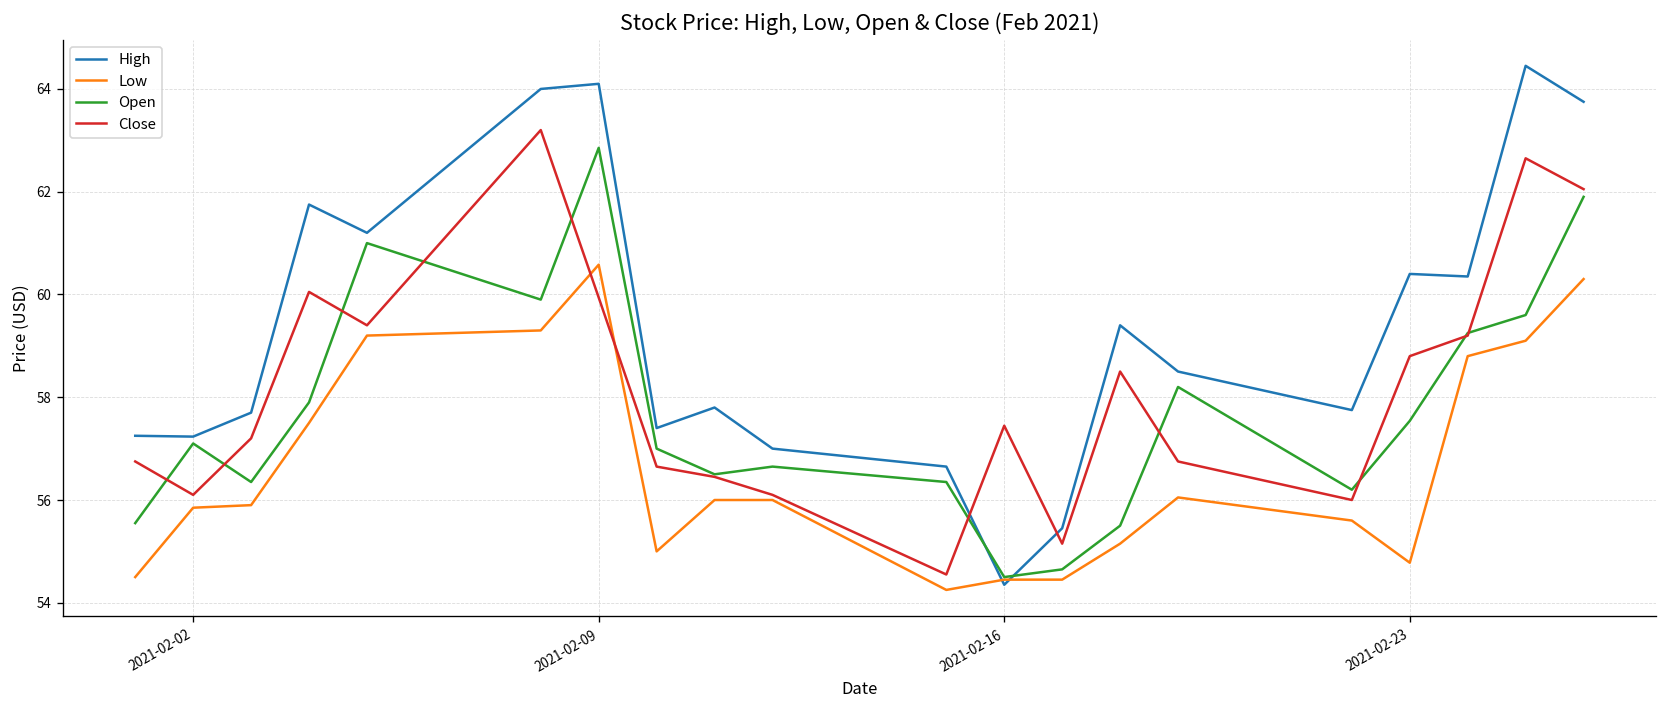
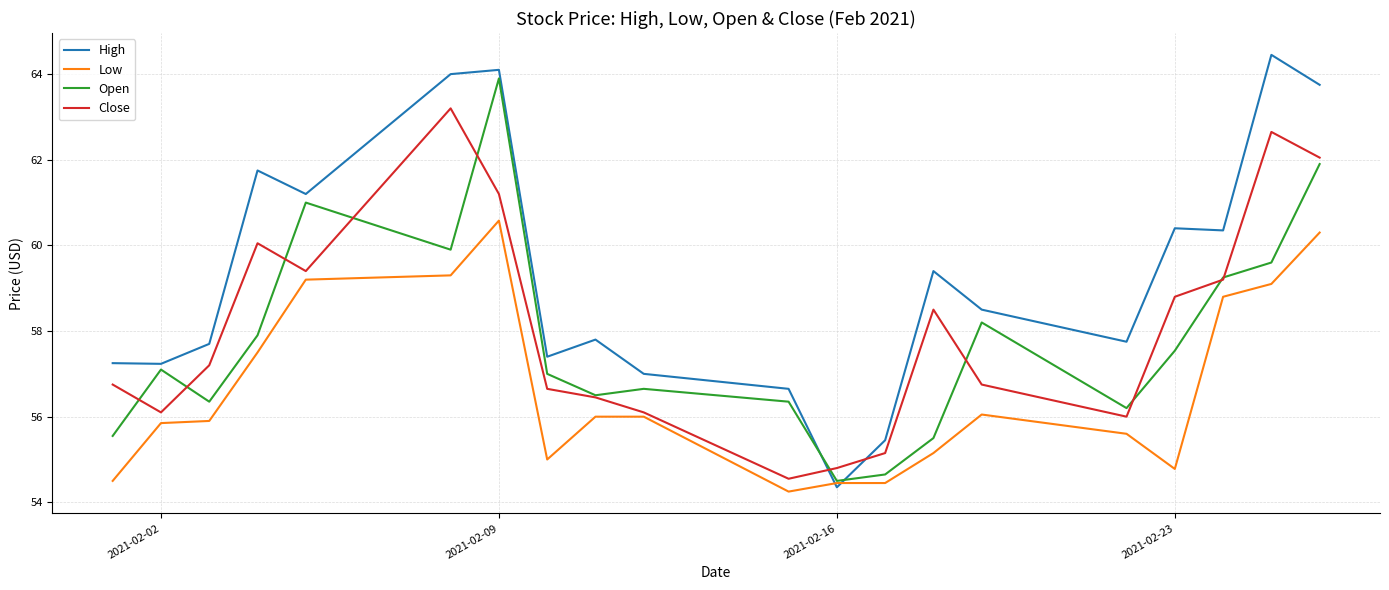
Open, 2021-02-09: 62.9 -> 63.9
Close, 2021-02-09: 59.9 -> 61.2
Close, 2021-02-16: 57.4 -> 54.8
